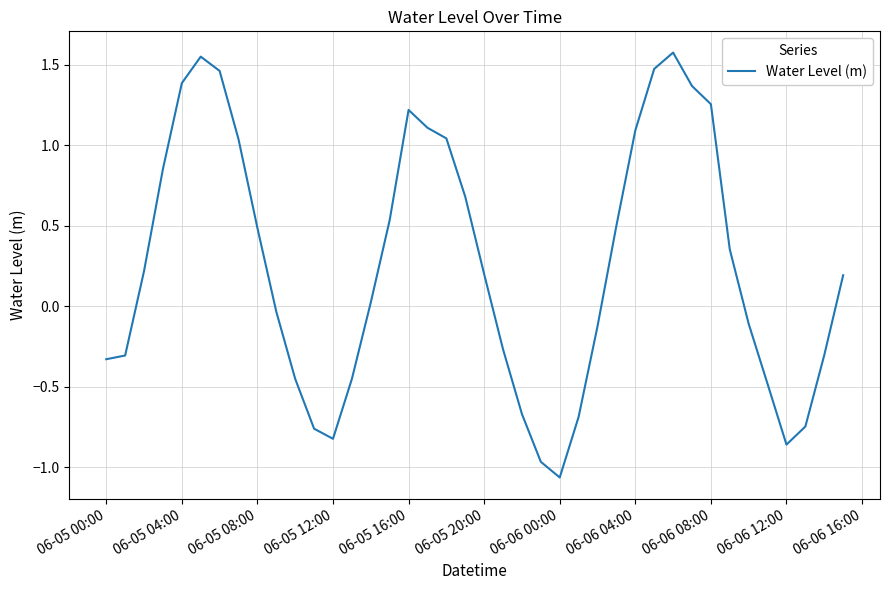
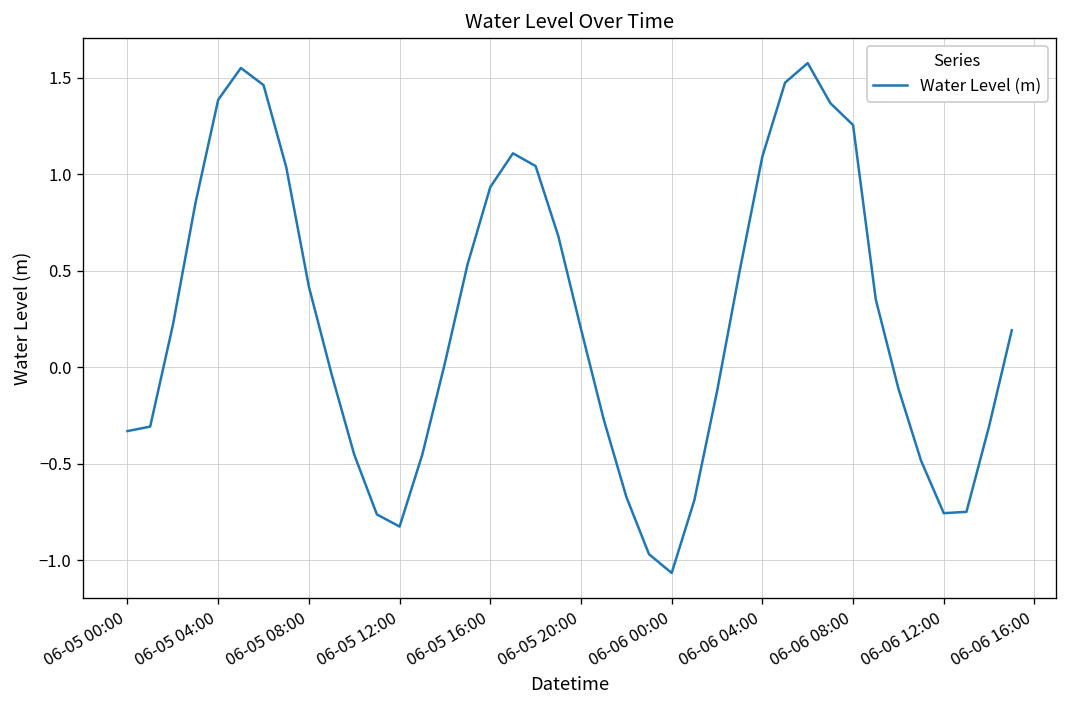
06-05 08:00: 0.49 -> 0.42
06-05 16:00: 1.22 -> 0.93
06-06 12:00: -0.86 -> -0.75
